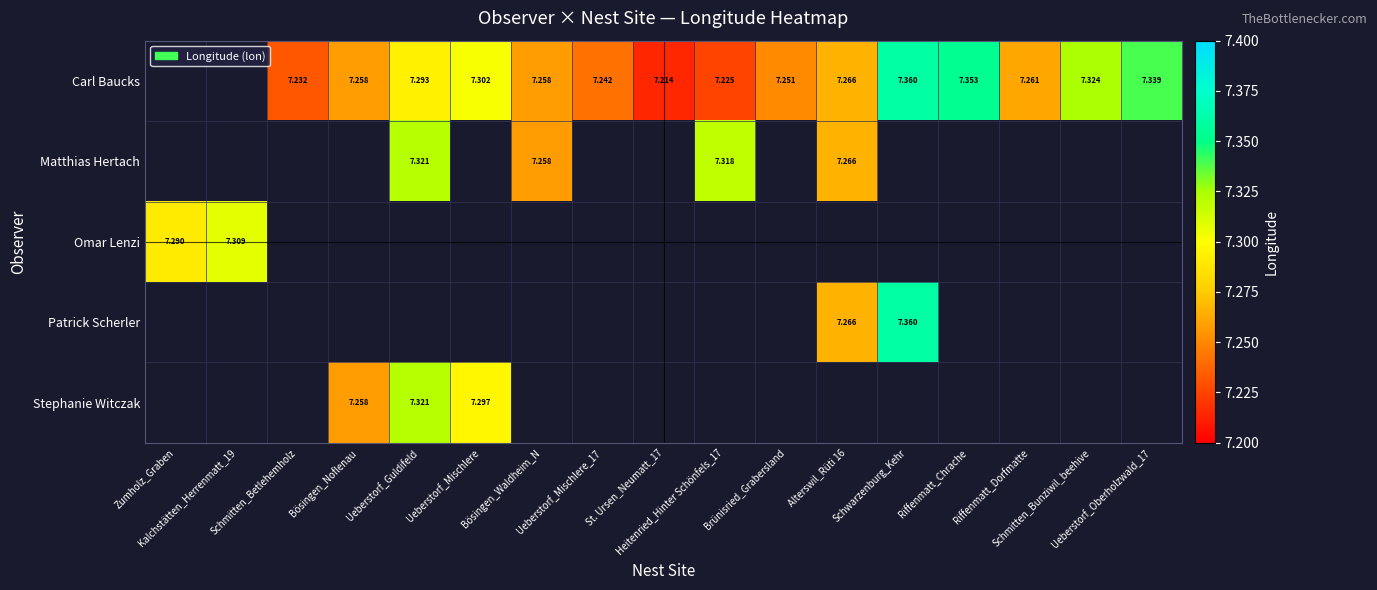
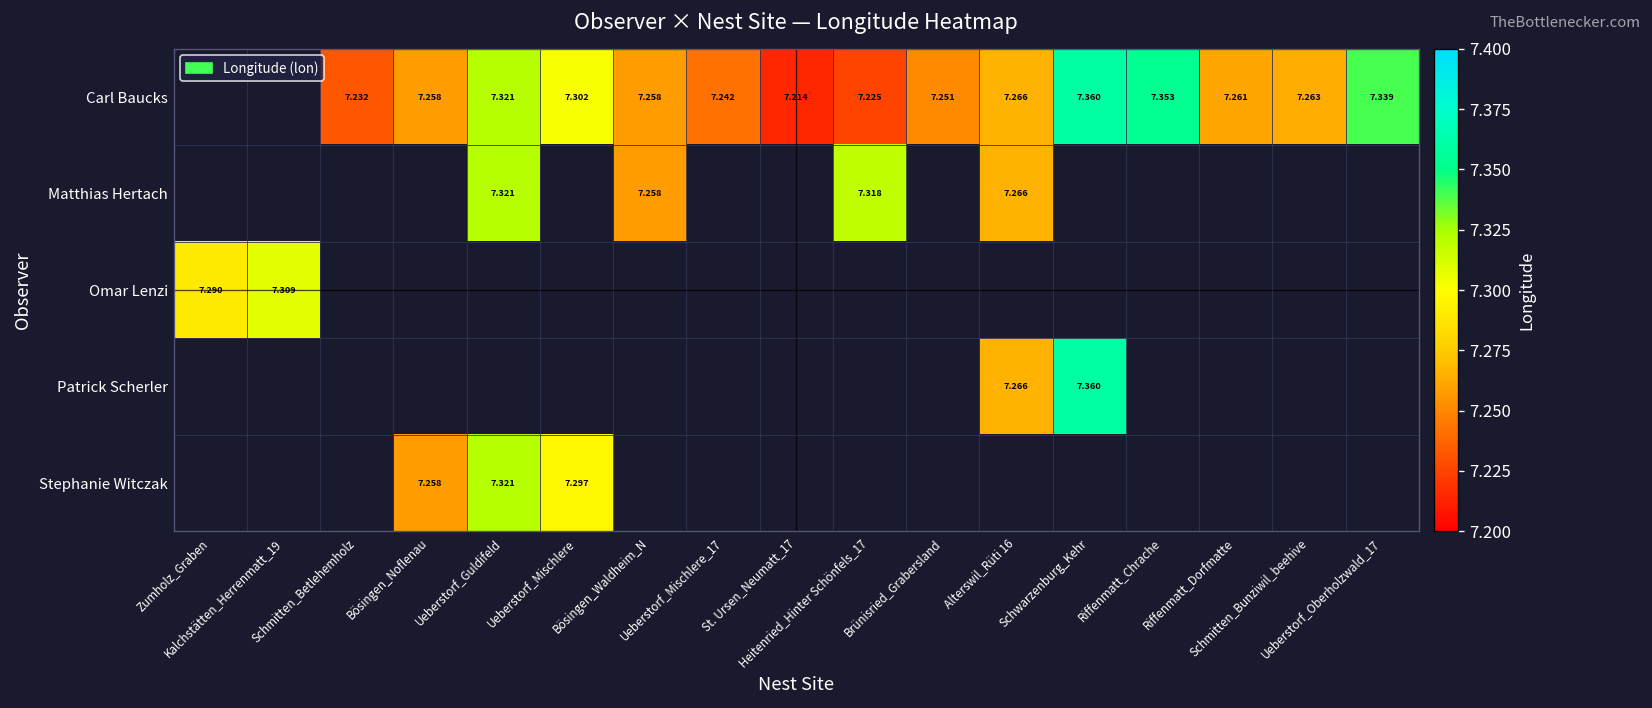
Carl Baucks, Ueberstorf_Guldifeld: 7.293 -> 7.321
Carl Baucks, Schmitten_Bunziwil_beehive: 7.324 -> 7.263
